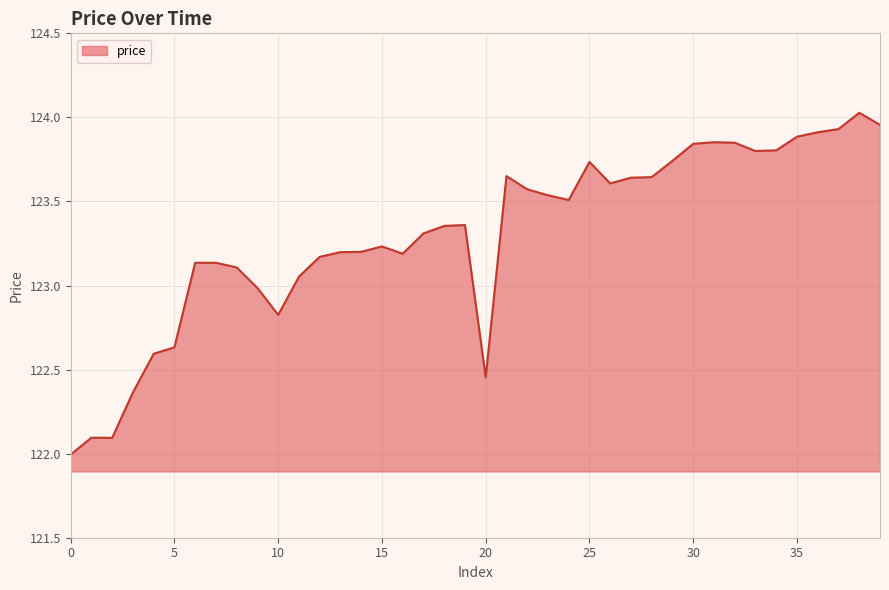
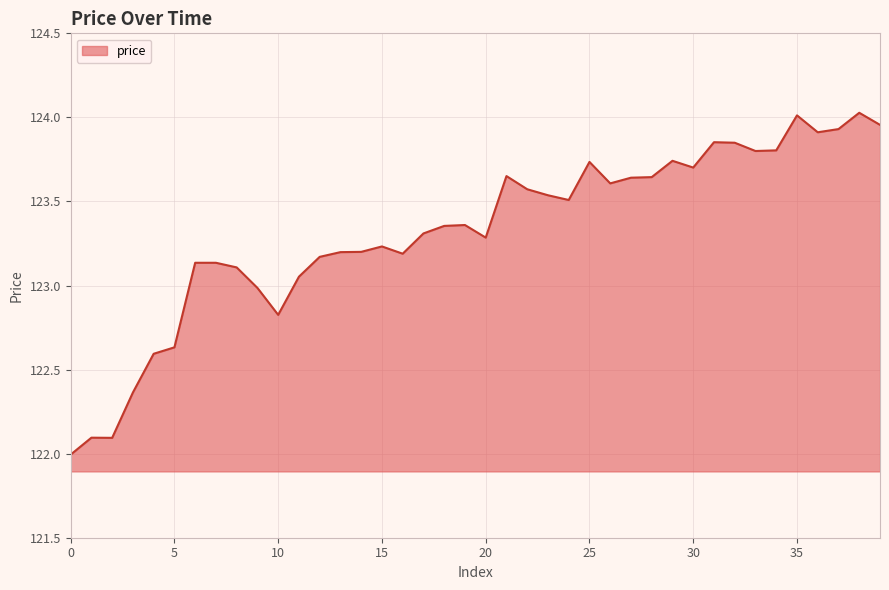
20: 122.45 -> 123.29
30: 123.84 -> 123.70
35: 123.89 -> 124.01
